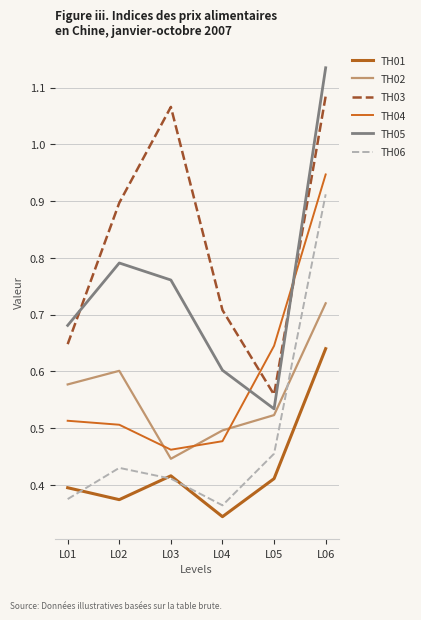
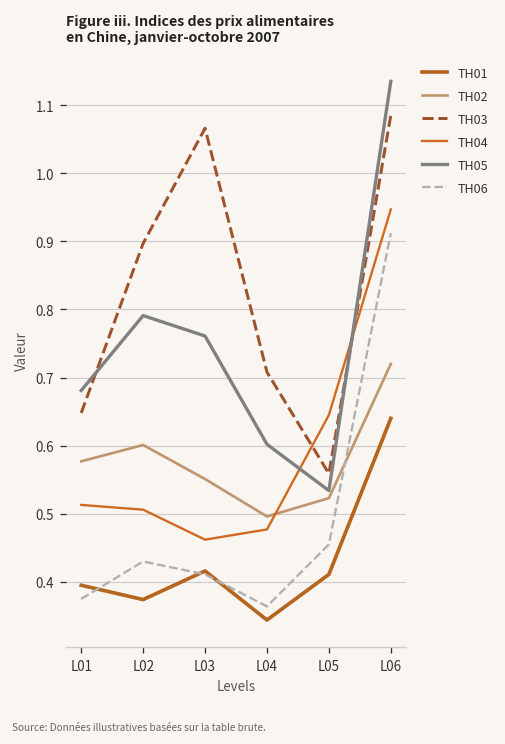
TH02, L03: 0.45 -> 0.55
